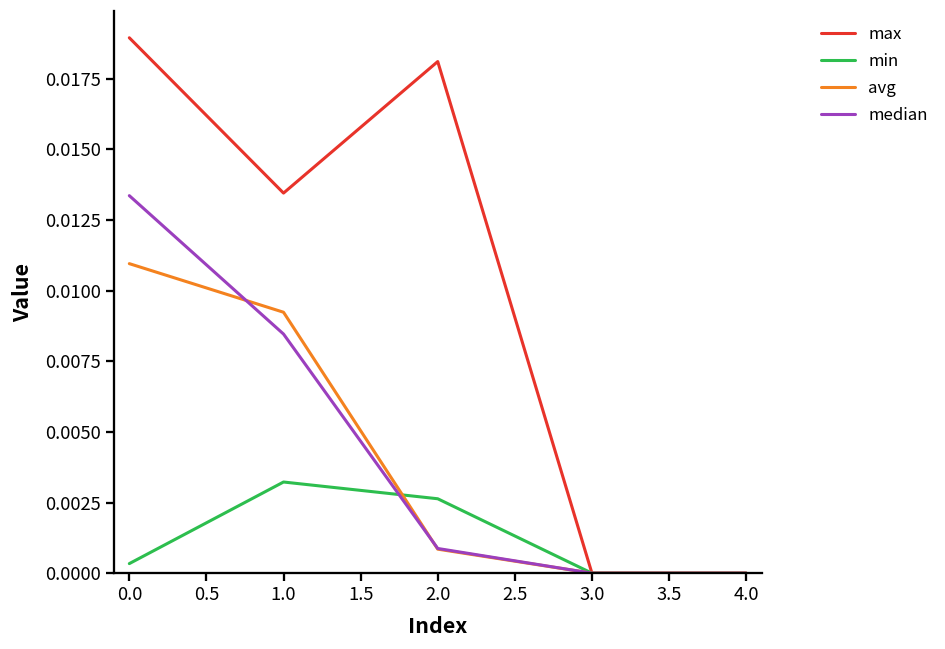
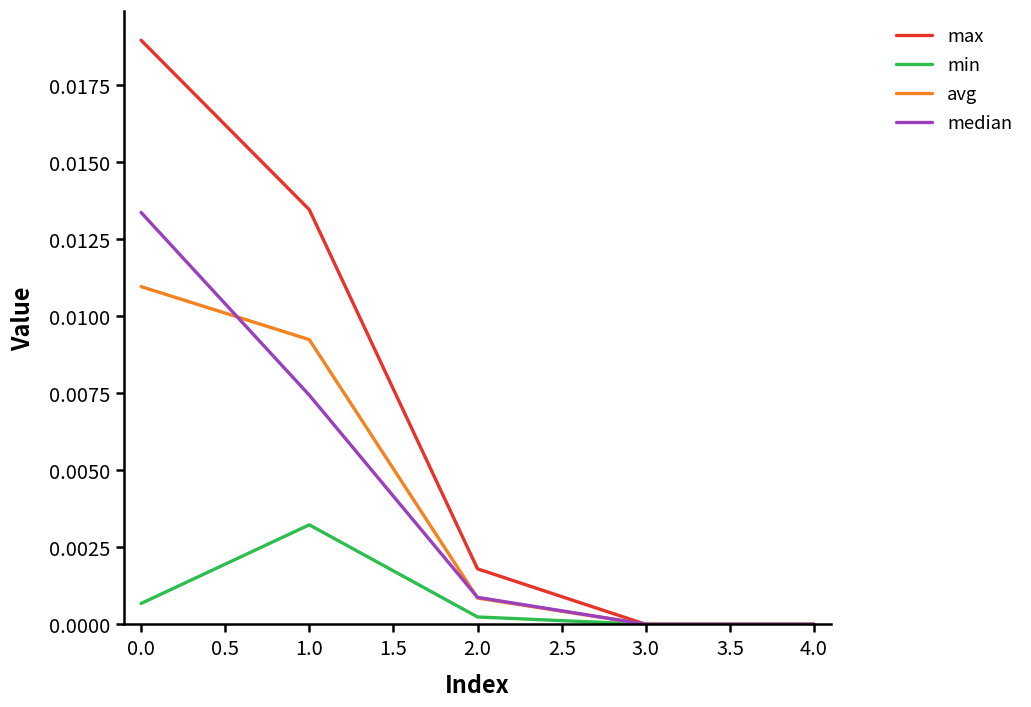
min, 0.0: 0.0003 -> 0.0007
median, 1.0: 0.0085 -> 0.0074
max, 2.0: 0.0181 -> 0.0018
min, 2.0: 0.0026 -> 0.0002
